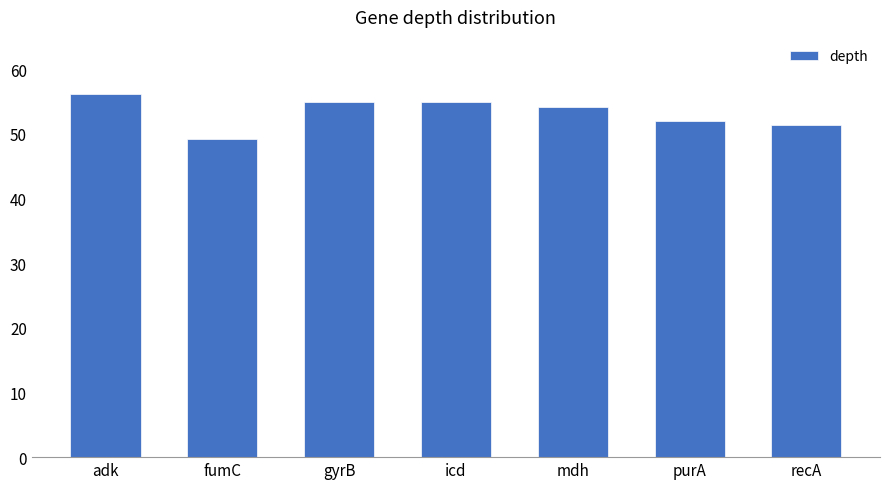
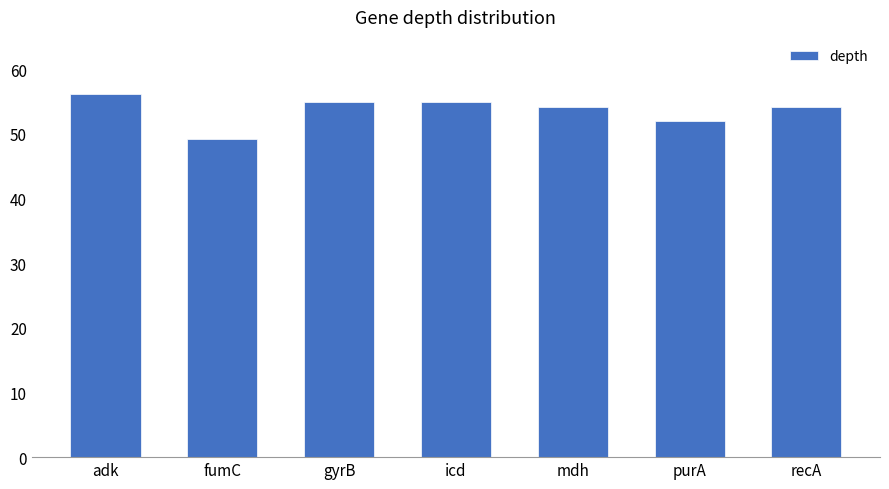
recA: 51 -> 54
